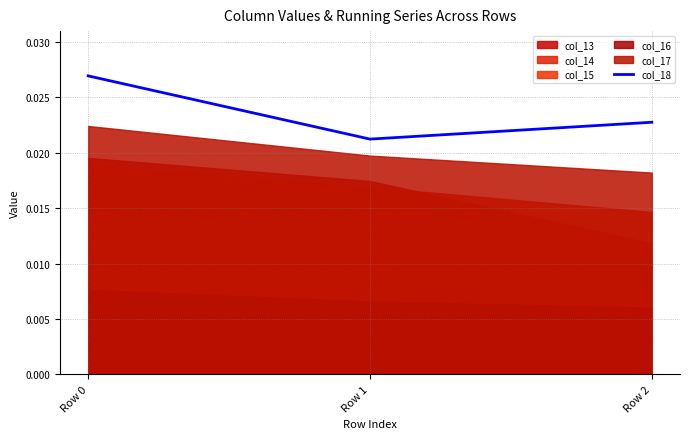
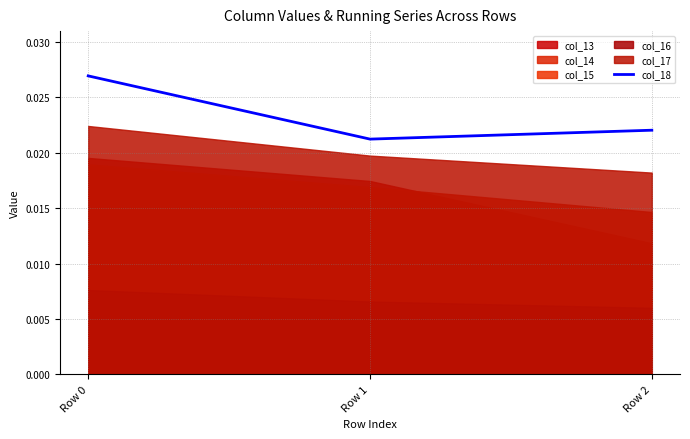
col_18, Row 2: 0.0228 -> 0.0220
